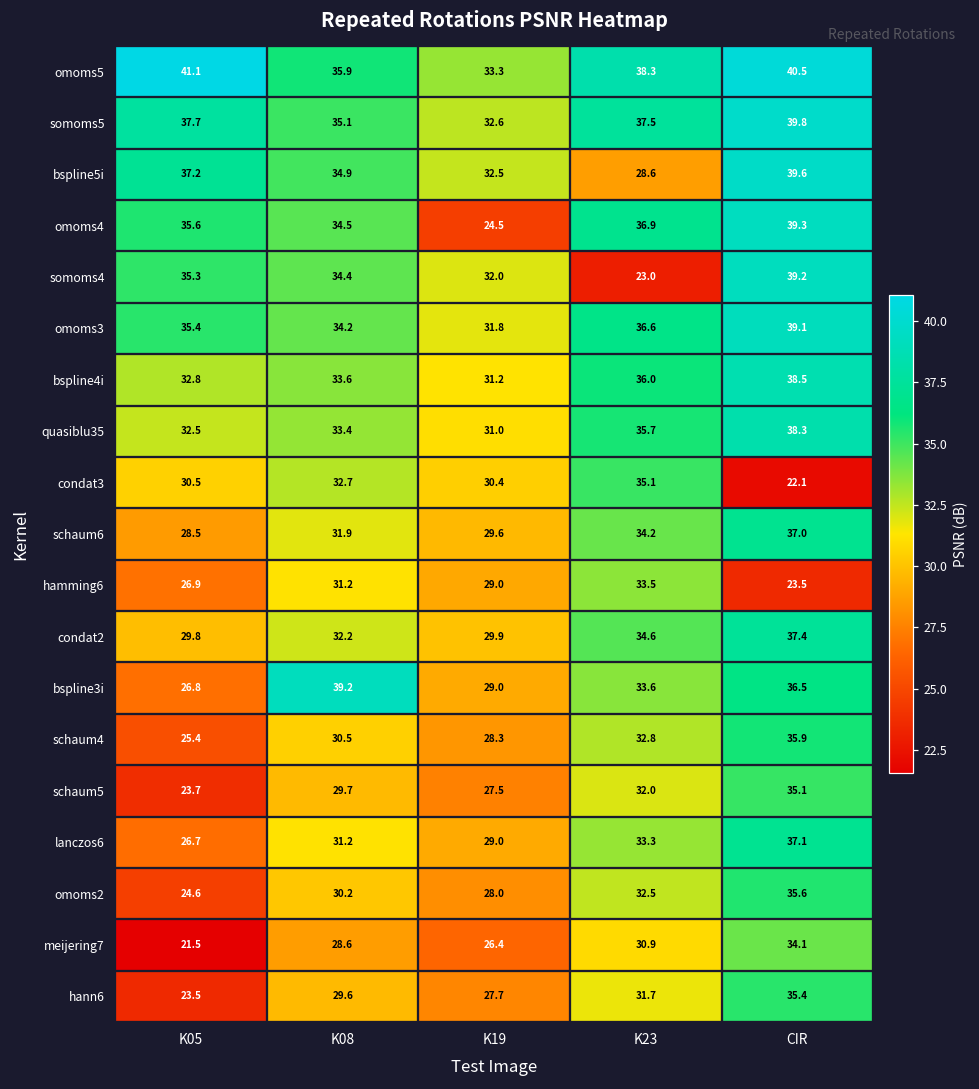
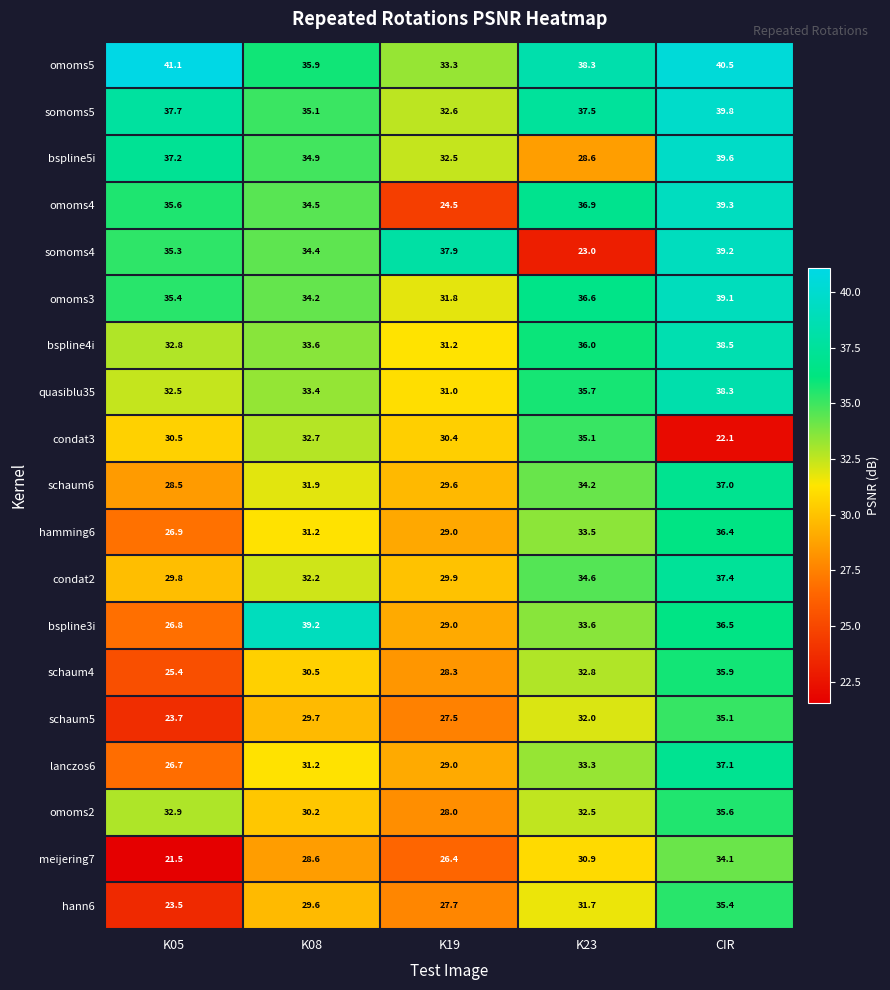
somoms4, K19: 32.0 -> 37.9
hamming6, CIR: 23.5 -> 36.4
omoms2, K05: 24.6 -> 32.9
